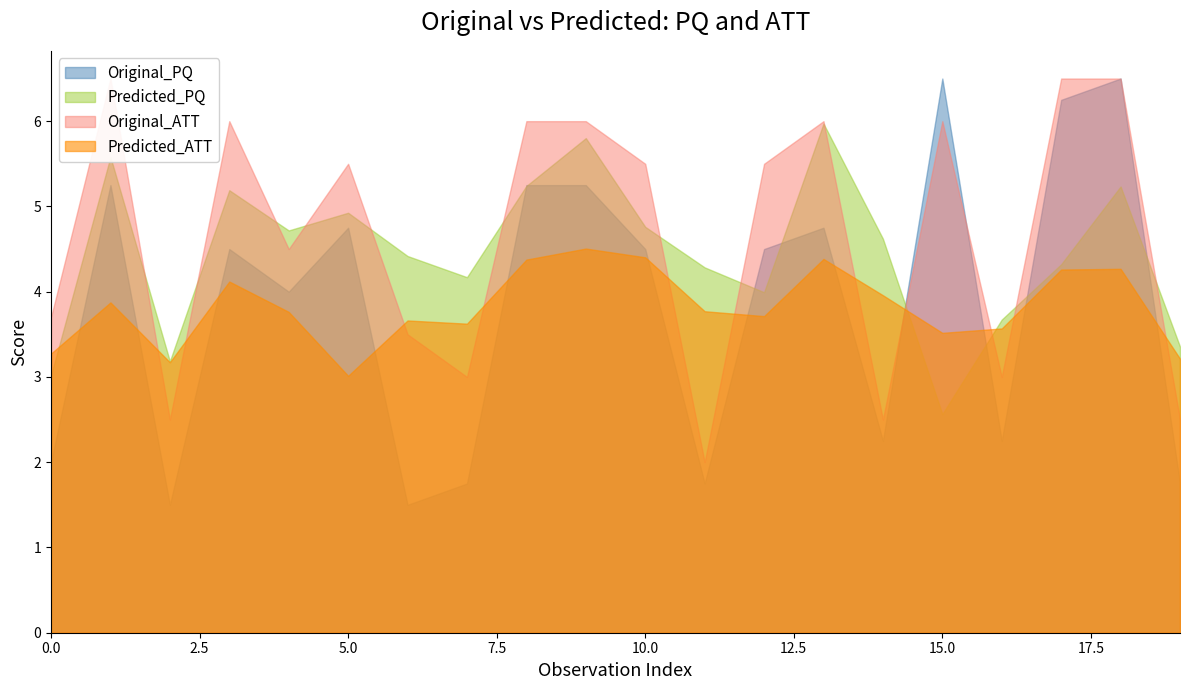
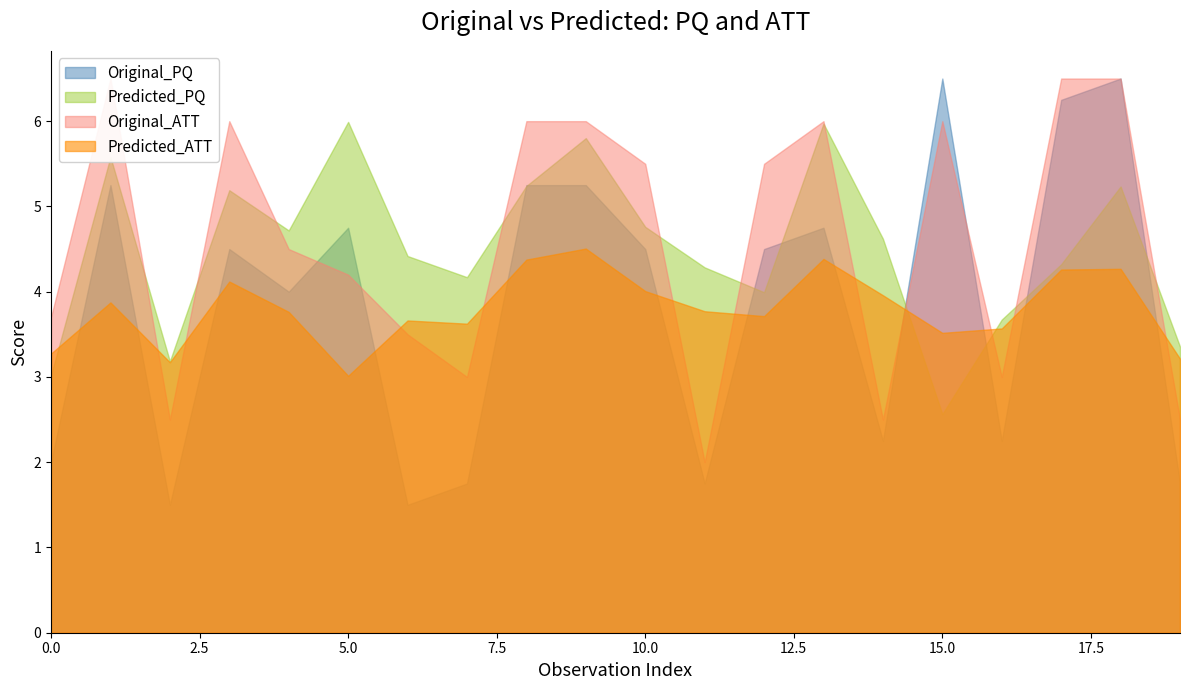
Predicted_PQ, 5.0: 4.9 -> 6.0
Original_ATT, 5.0: 5.5 -> 4.2
Predicted_ATT, 10.0: 4.4 -> 4.0
